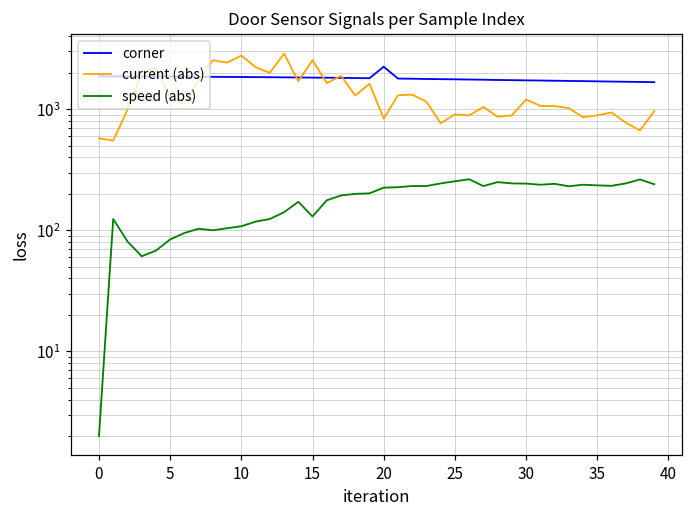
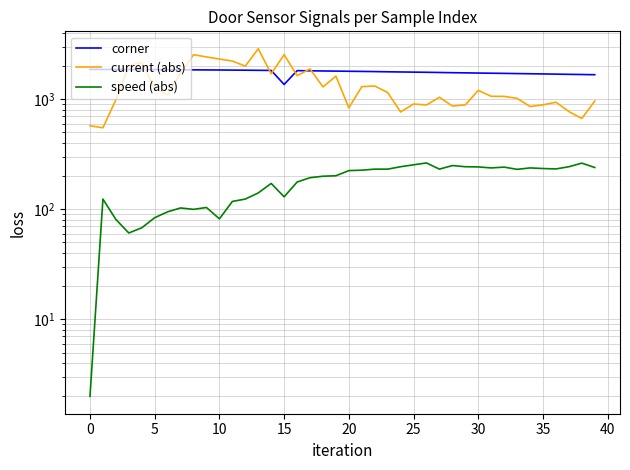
current (abs), 10: 2800 -> 2300
speed (abs), 10: 110 -> 80
corner, 15: 1800 -> 1400
corner, 20: 2200 -> 1800
